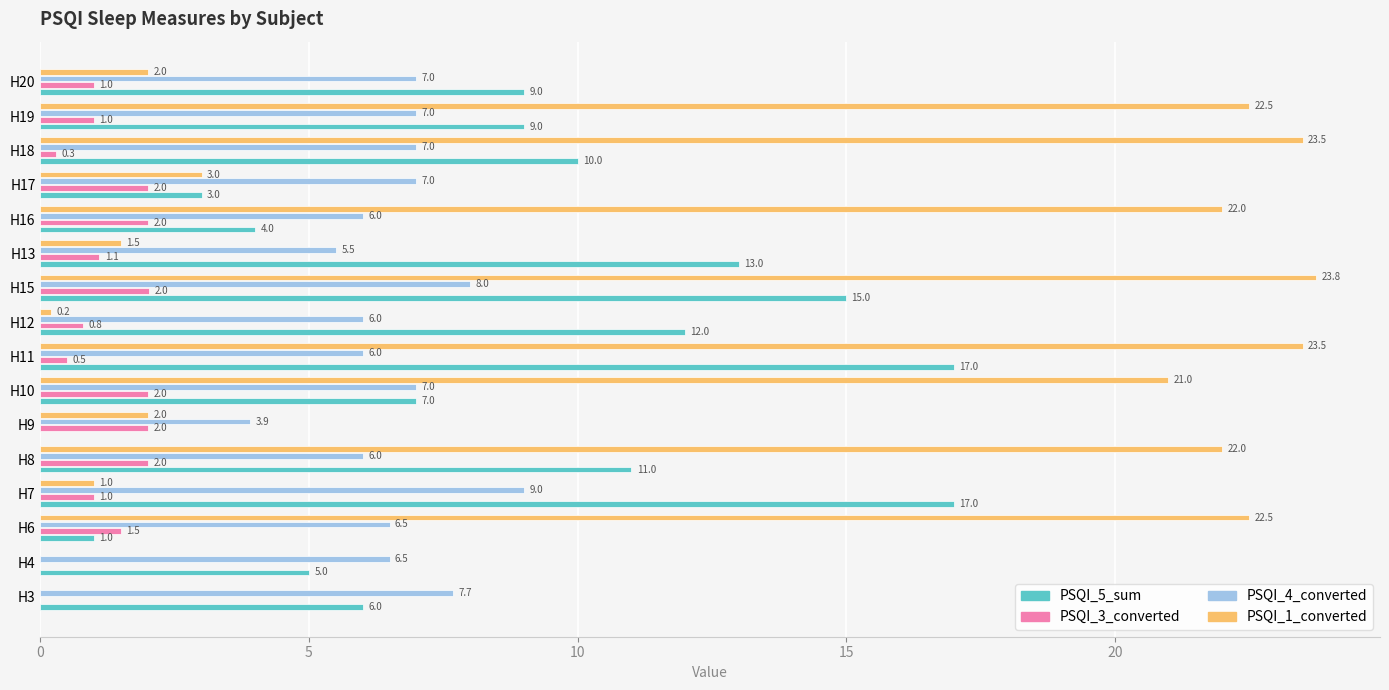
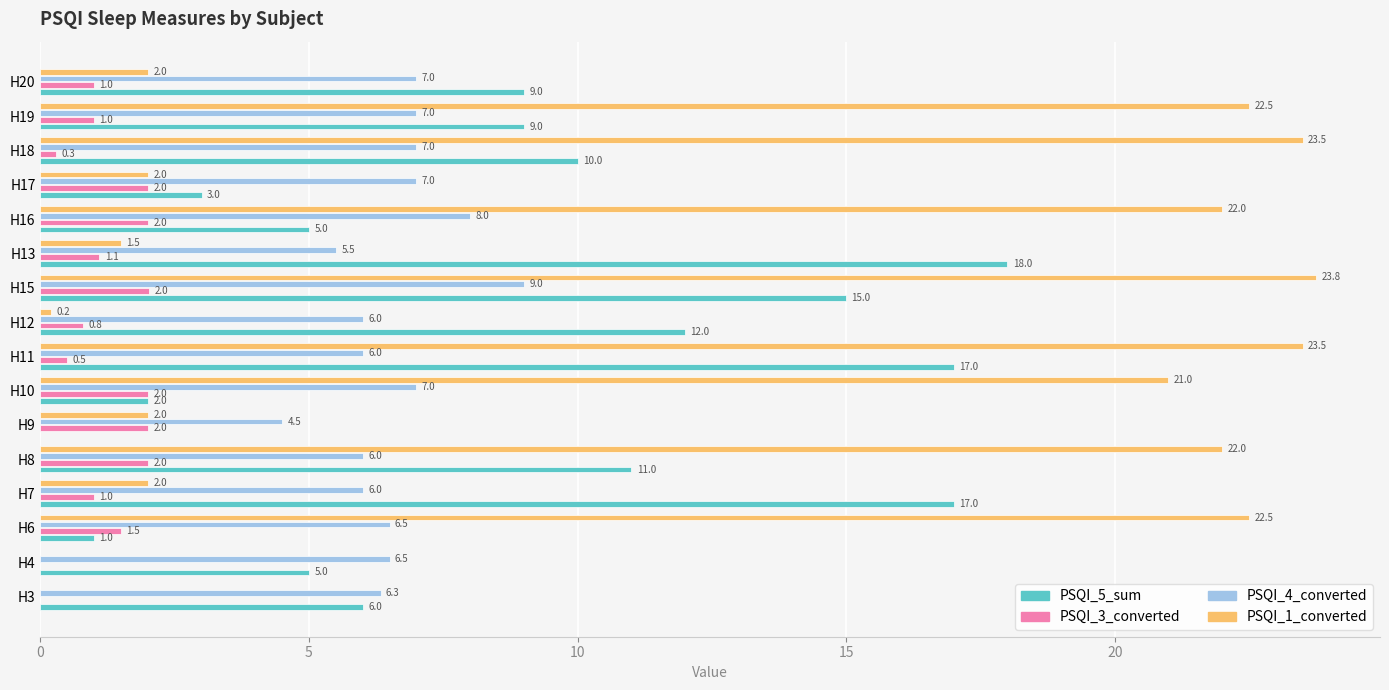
PSQI_1_converted, H17: 3.0 -> 2.0
PSQI_4_converted, H16: 6.0 -> 8.0
PSQI_5_sum, H16: 4.0 -> 5.0
PSQI_5_sum, H13: 13.0 -> 18.0
PSQI_4_converted, H15: 8.0 -> 9.0
PSQI_5_sum, H10: 7.0 -> 2.0
PSQI_4_converted, H9: 3.9 -> 4.5
PSQI_1_converted, H7: 1.0 -> 2.0
PSQI_4_converted, H7: 9.0 -> 6.0
PSQI_4_converted, H3: 7.7 -> 6.3
